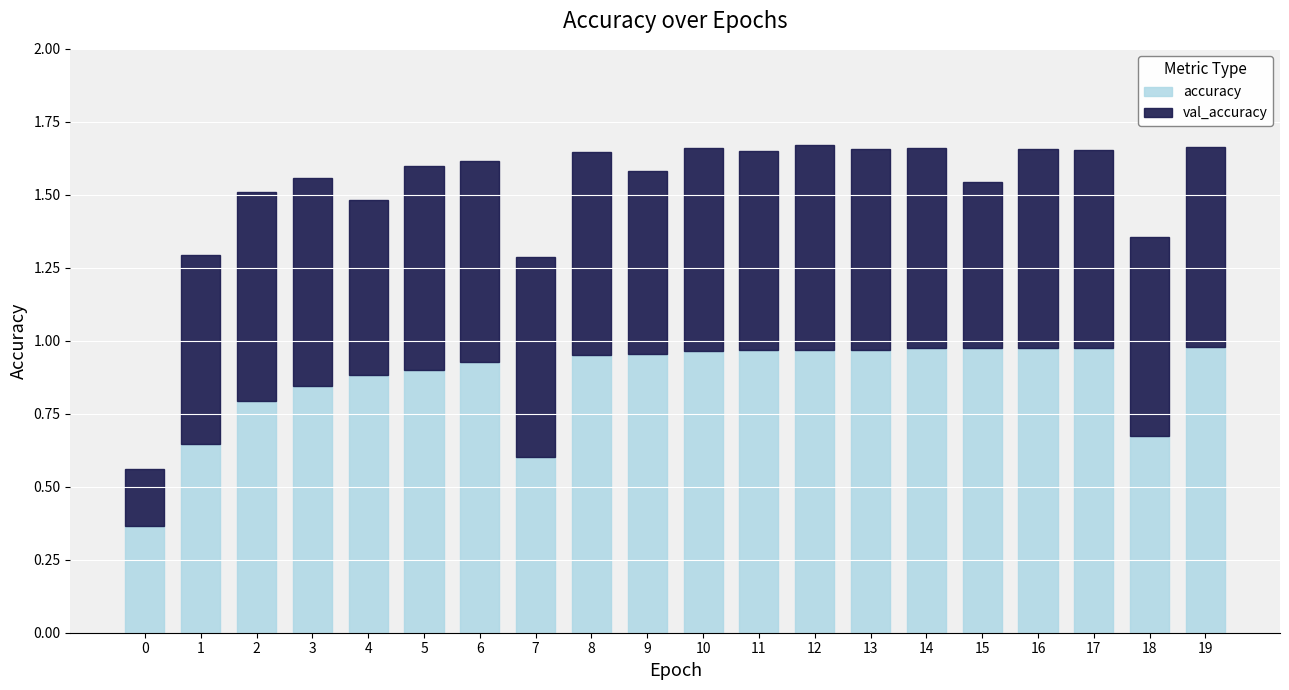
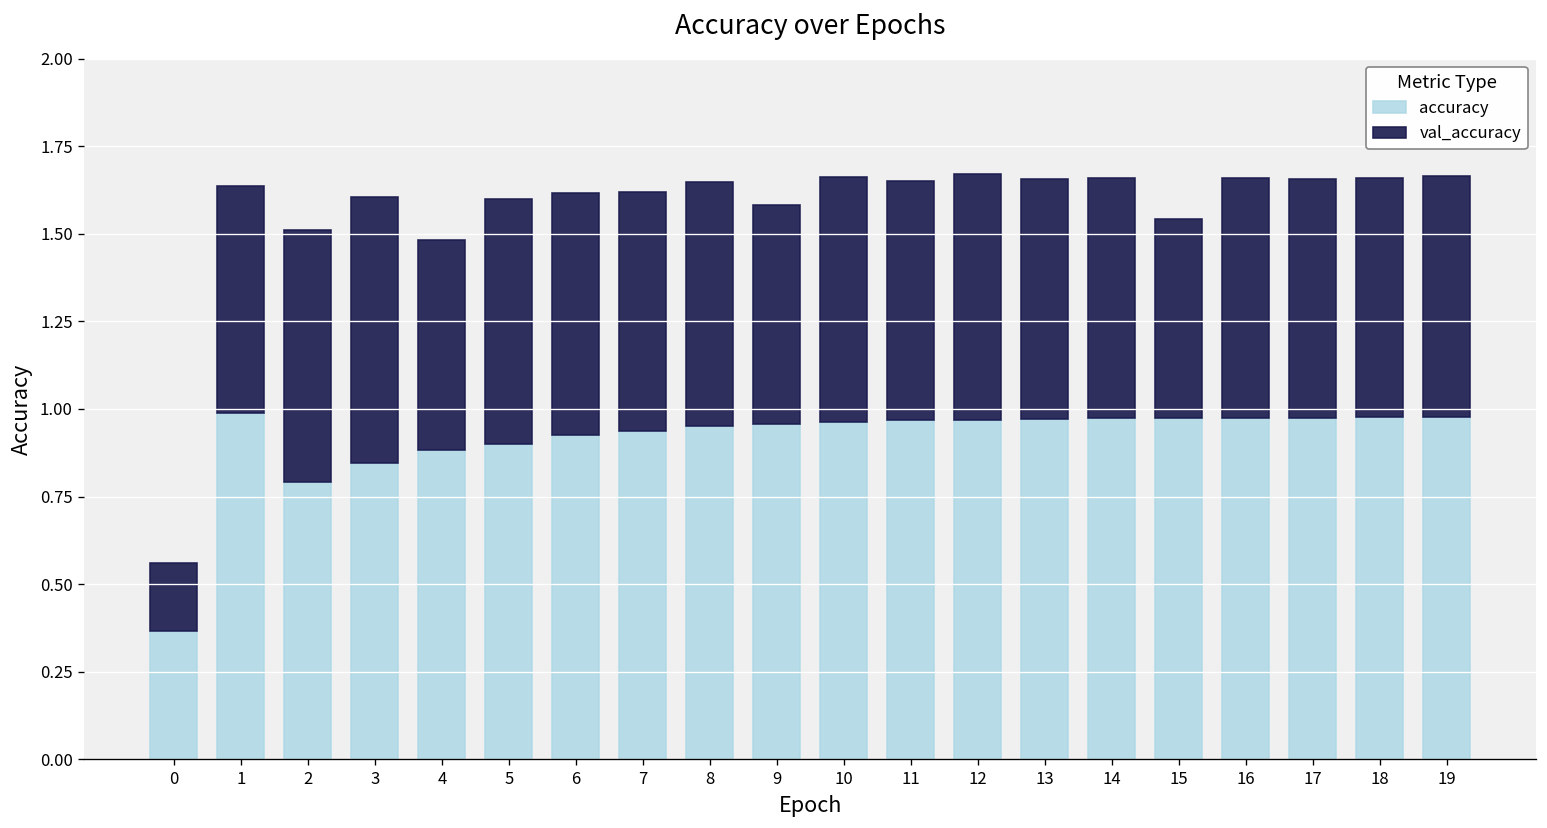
accuracy, 1: 0.65 -> 0.99
val_accuracy, 3: 0.71 -> 0.76
accuracy, 7: 0.60 -> 0.94
accuracy, 18: 0.67 -> 0.98
